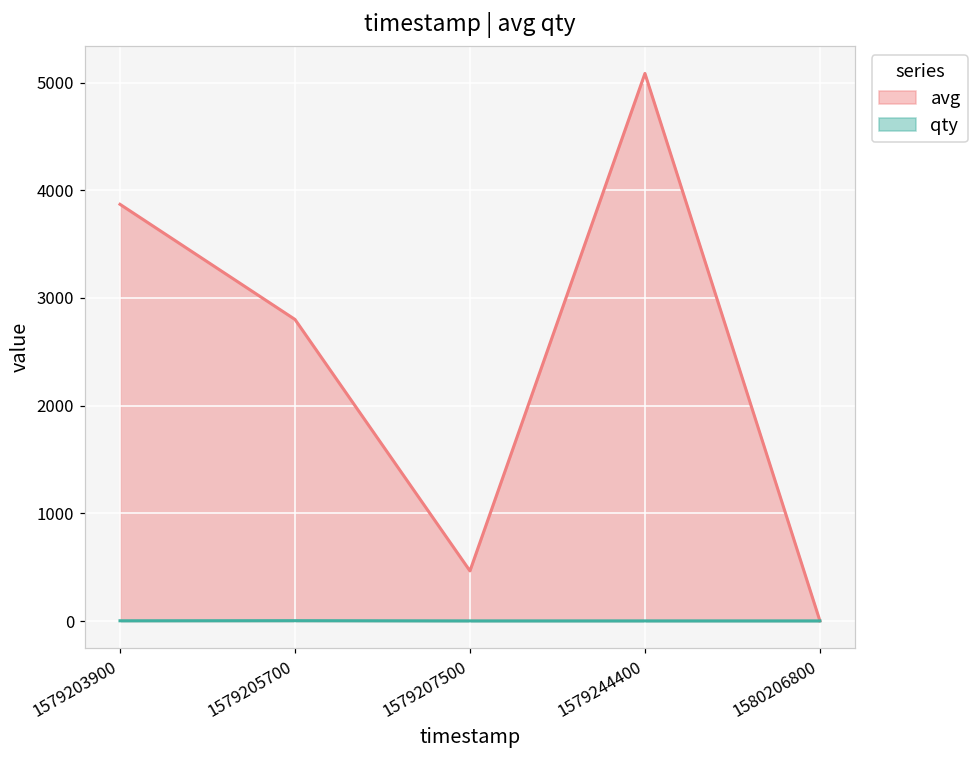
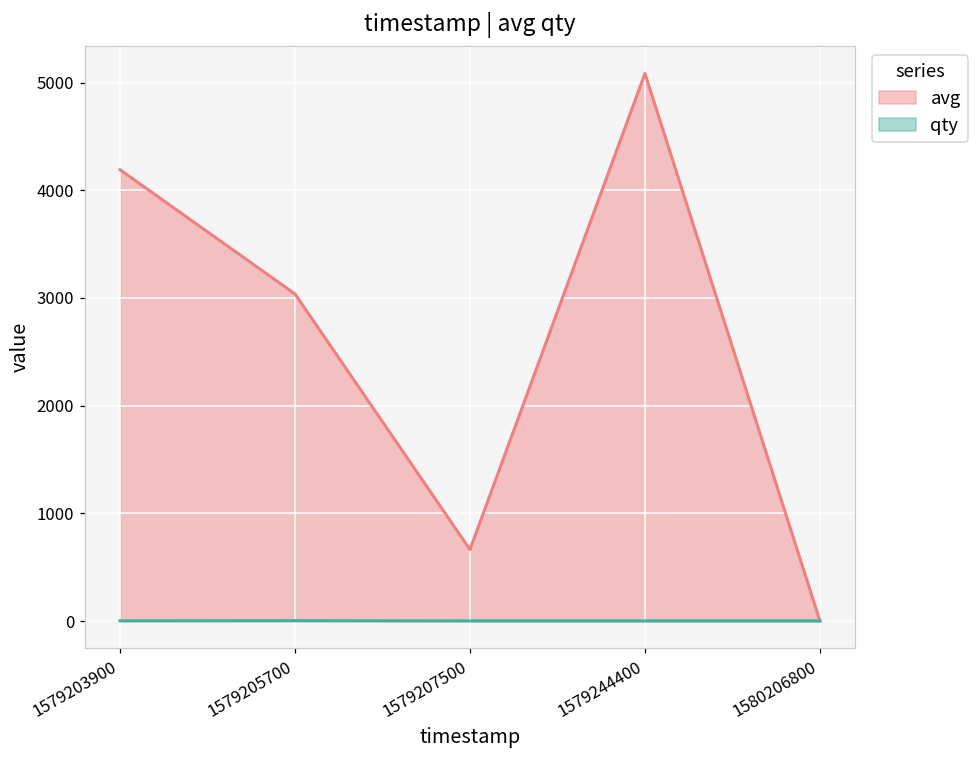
avg, 1579203900: 3900 -> 4200
avg, 1579205700: 2800 -> 3000
avg, 1579207500: 500 -> 700
